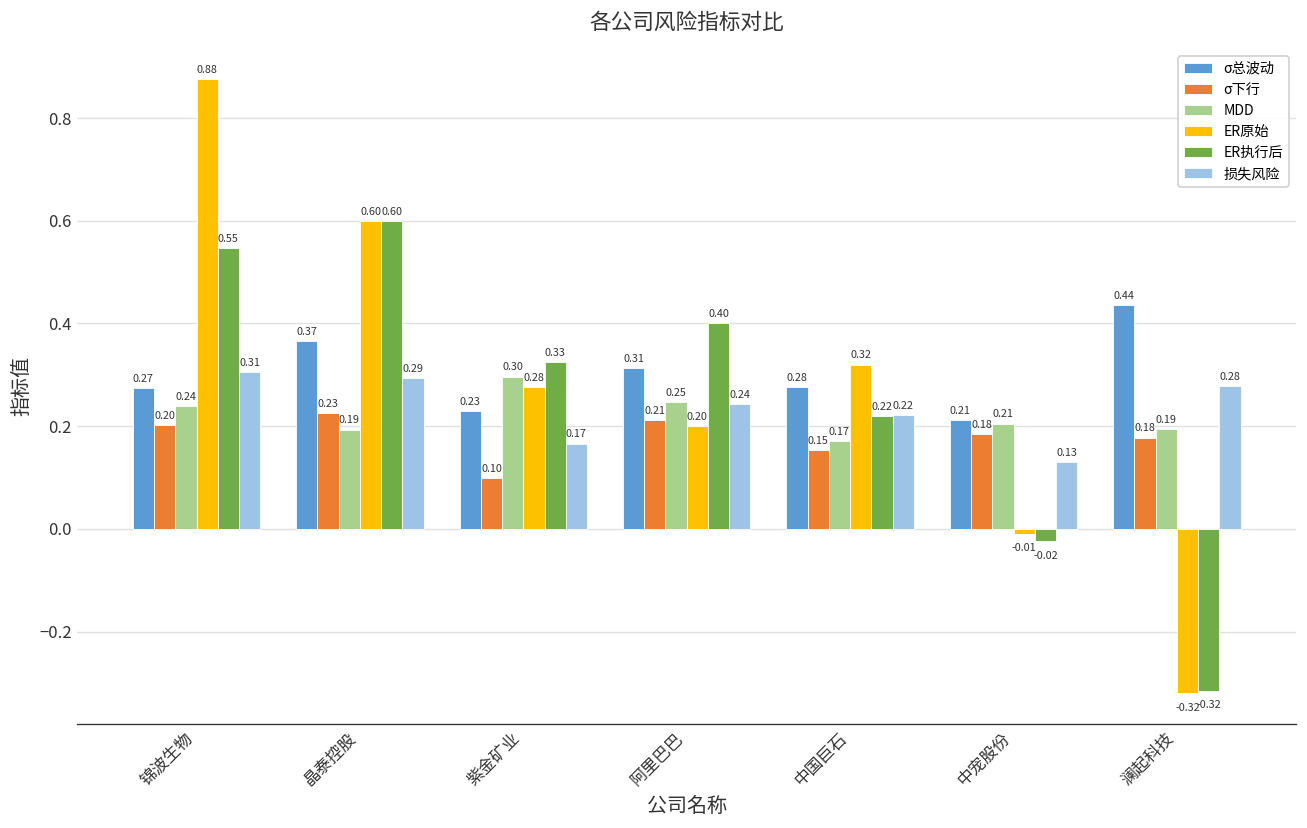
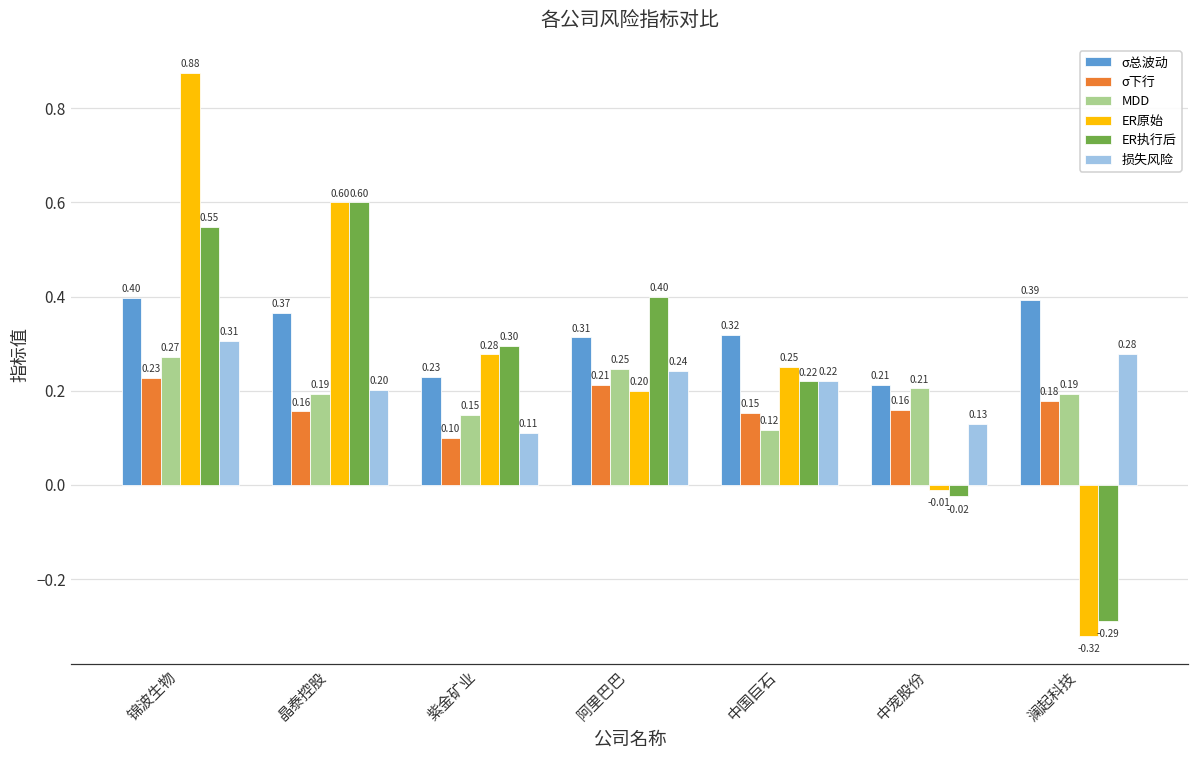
σ总波动, 锦波生物: 0.27 -> 0.40
σ下行, 锦波生物: 0.20 -> 0.23
MDD, 锦波生物: 0.24 -> 0.27
σ下行, 晶泰控股: 0.23 -> 0.16
损失风险, 晶泰控股: 0.29 -> 0.20
MDD, 紫金矿业: 0.30 -> 0.15
ER执行后, 紫金矿业: 0.33 -> 0.30
损失风险, 紫金矿业: 0.17 -> 0.11
σ总波动, 中国巨石: 0.28 -> 0.32
MDD, 中国巨石: 0.17 -> 0.12
ER原始, 中国巨石: 0.32 -> 0.25
σ下行, 中宠股份: 0.18 -> 0.16
σ总波动, 澜起科技: 0.44 -> 0.39
ER执行后, 澜起科技: -0.32 -> -0.29
